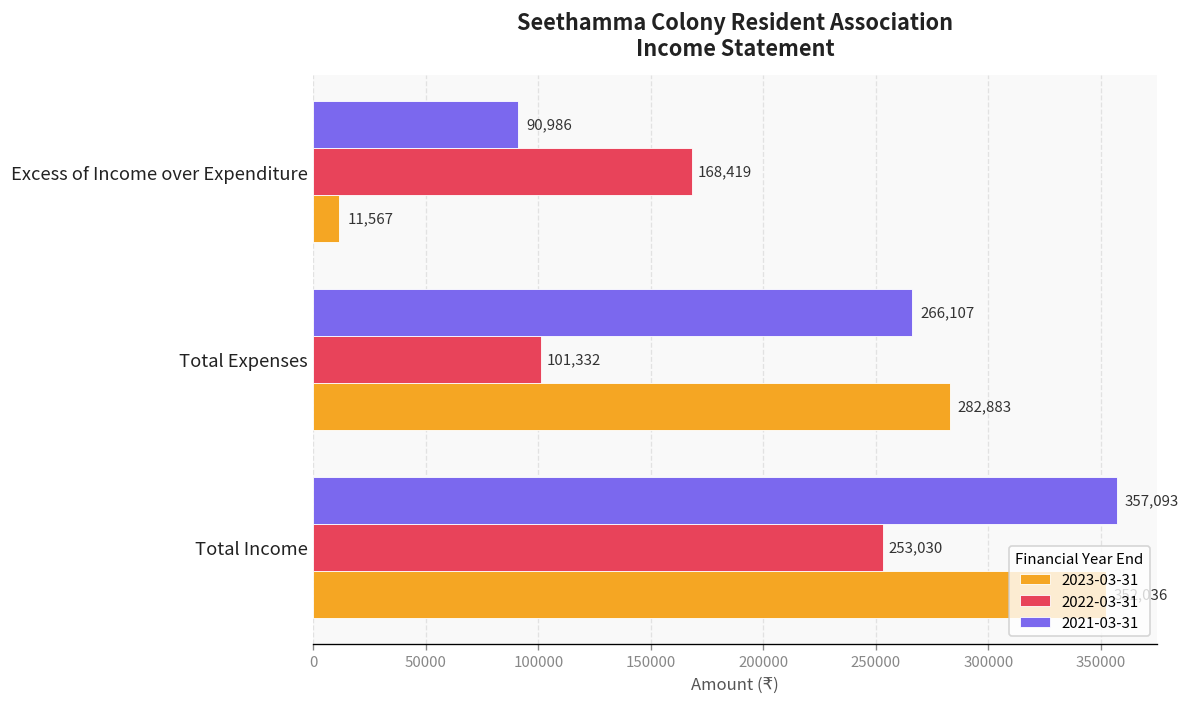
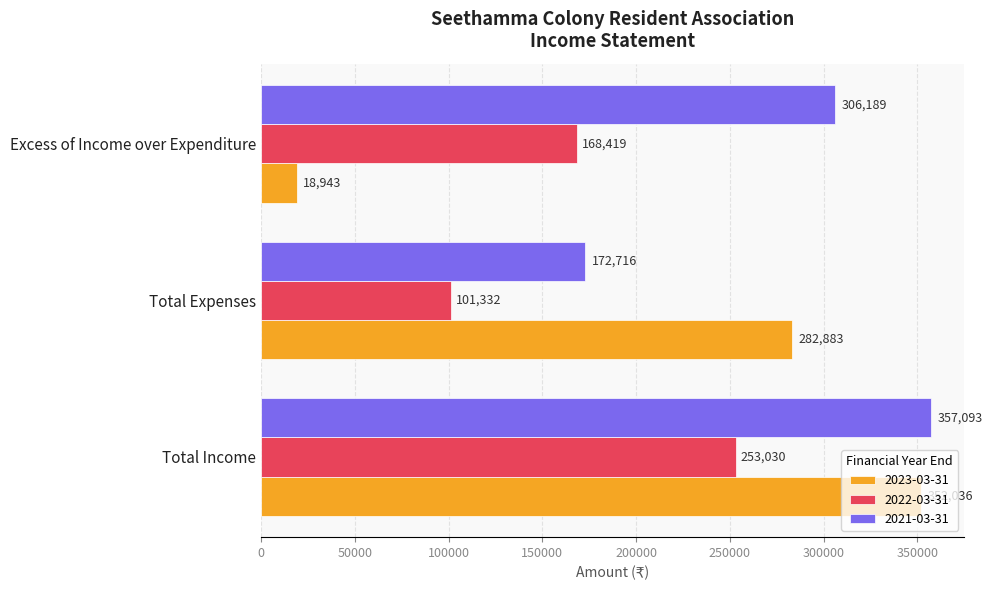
2021-03-31, Excess of Income over Expenditure: 90,986 -> 306,189
2023-03-31, Excess of Income over Expenditure: 11,567 -> 18,943
2021-03-31, Total Expenses: 266,107 -> 172,716
